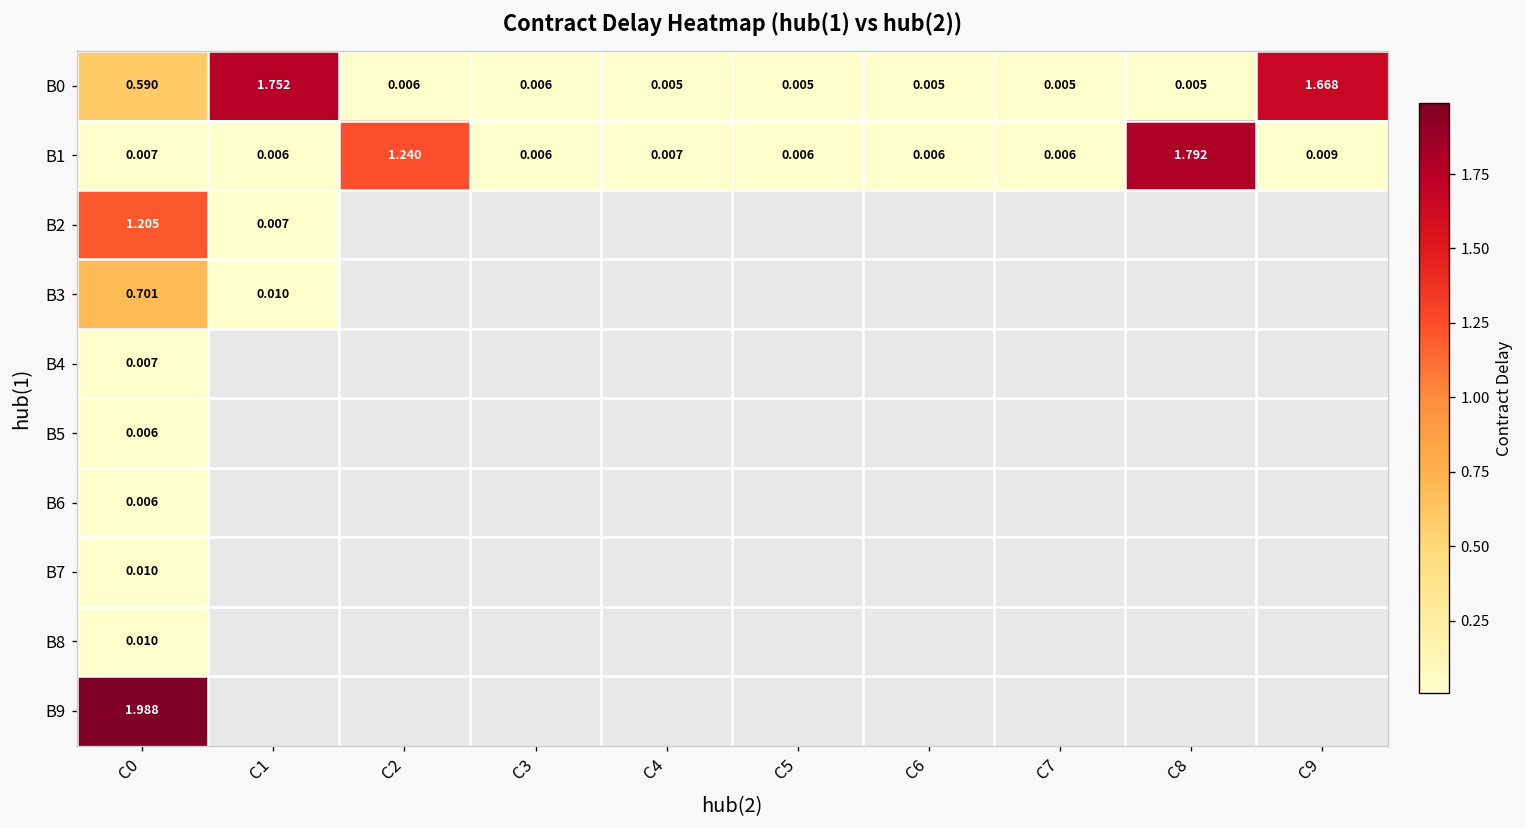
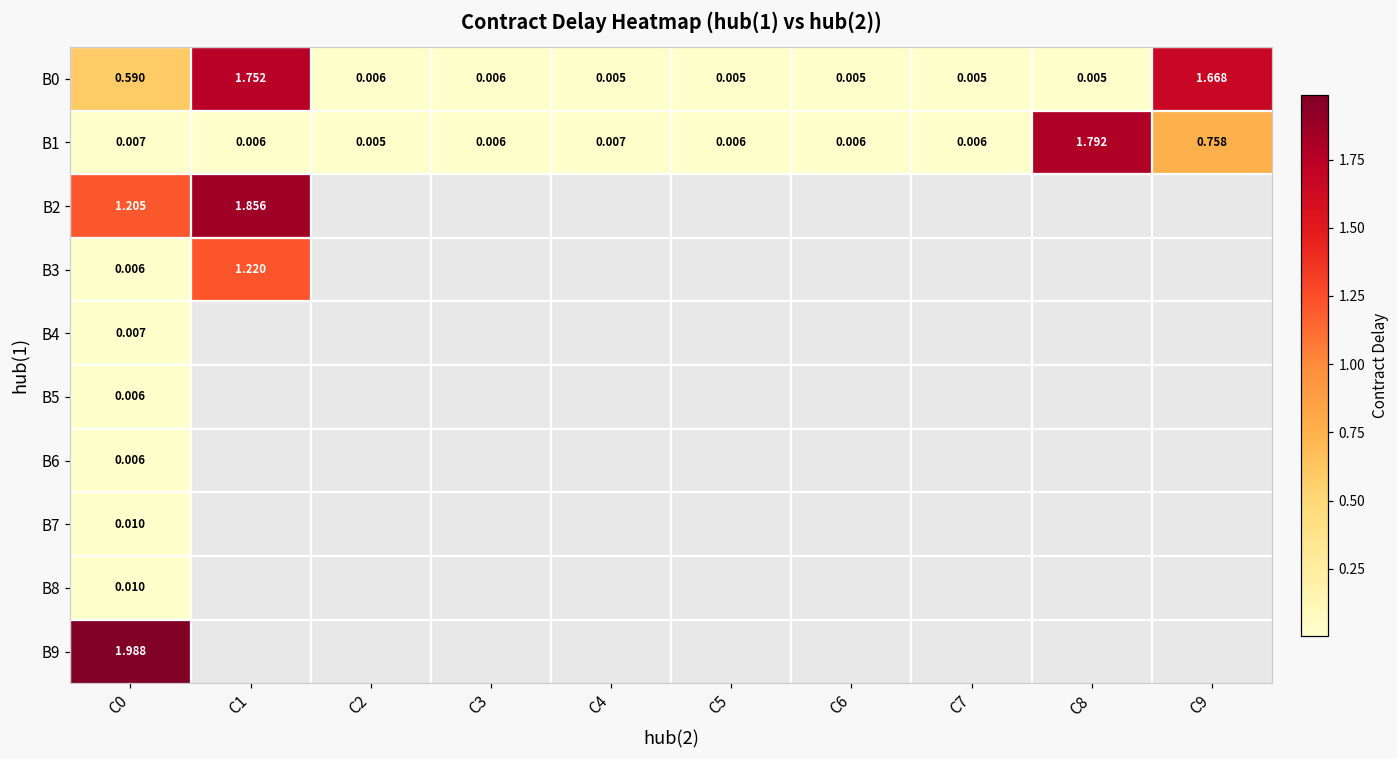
B1, C2: 1.240 -> 0.005
B1, C9: 0.009 -> 0.758
B2, C1: 0.007 -> 1.856
B3, C0: 0.701 -> 0.006
B3, C1: 0.010 -> 1.220
